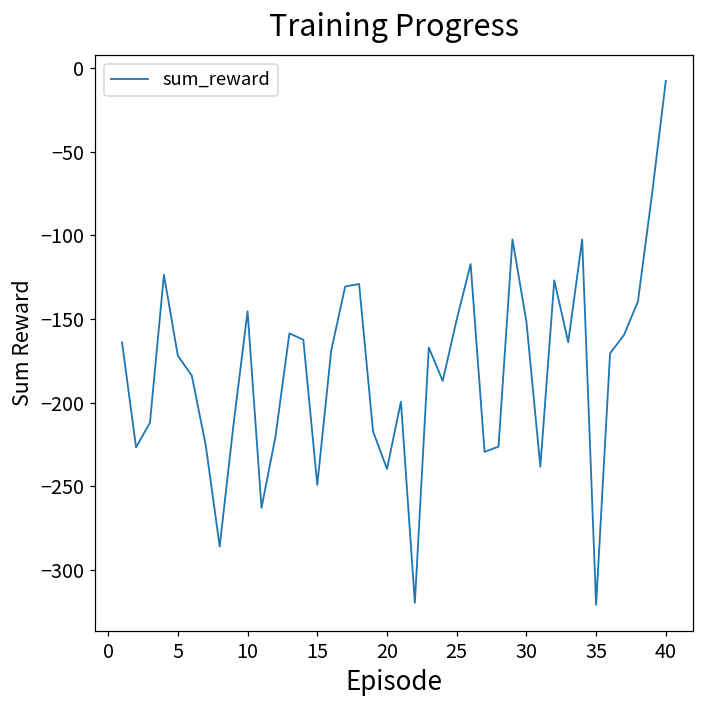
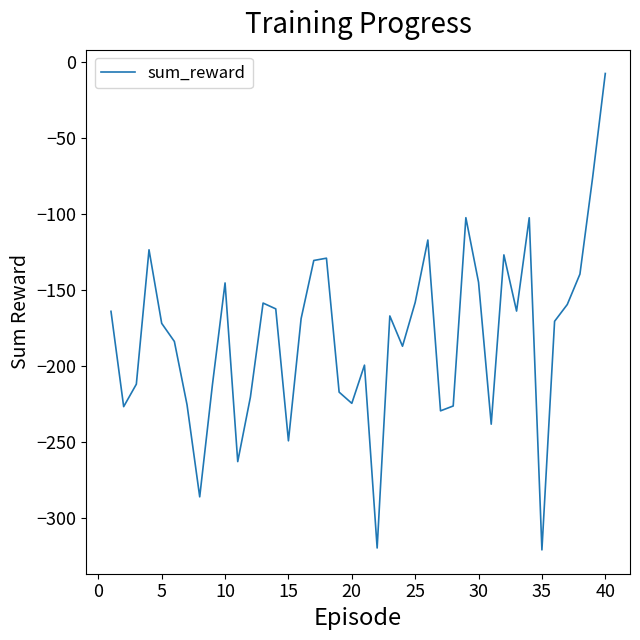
20: -240 -> -224
25: -150 -> -158
30: -151 -> -145
